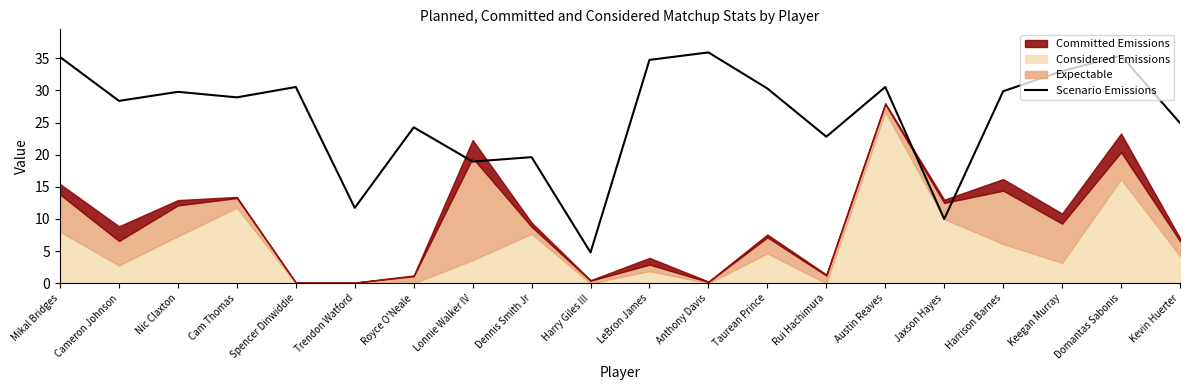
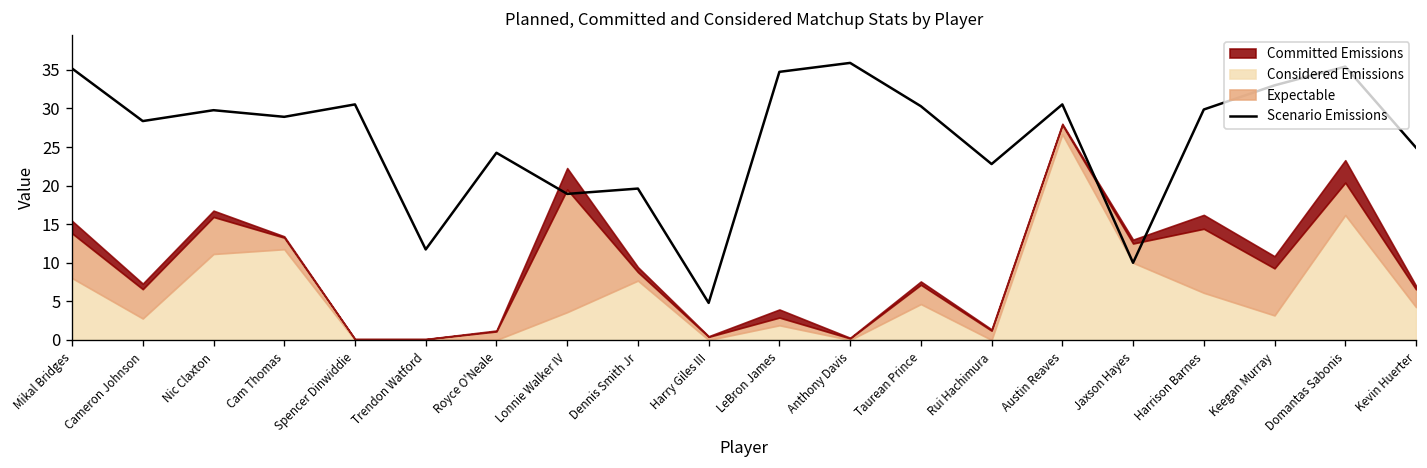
Committed Emissions, Cameron Johnson: 2 -> 1
Considered Emissions, Nic Claxton: 7 -> 11
